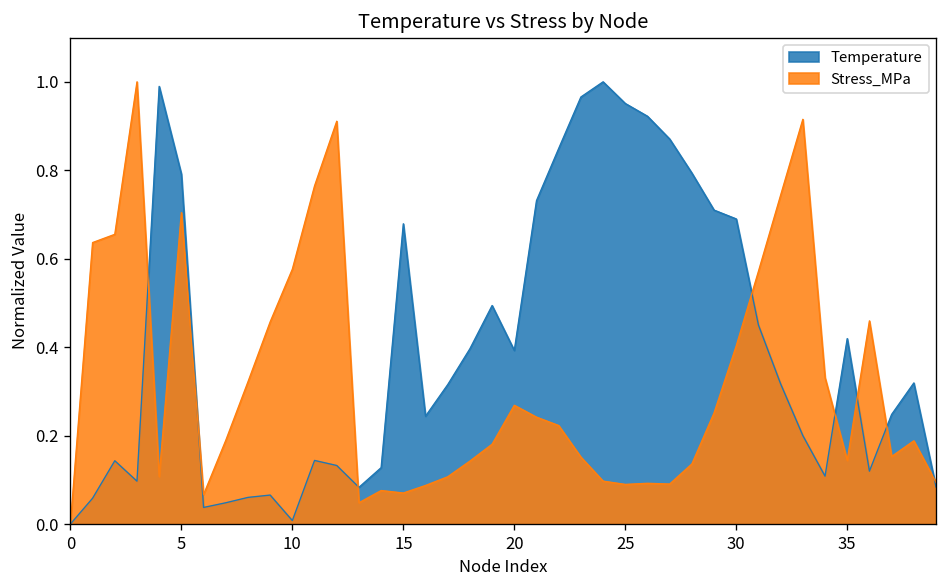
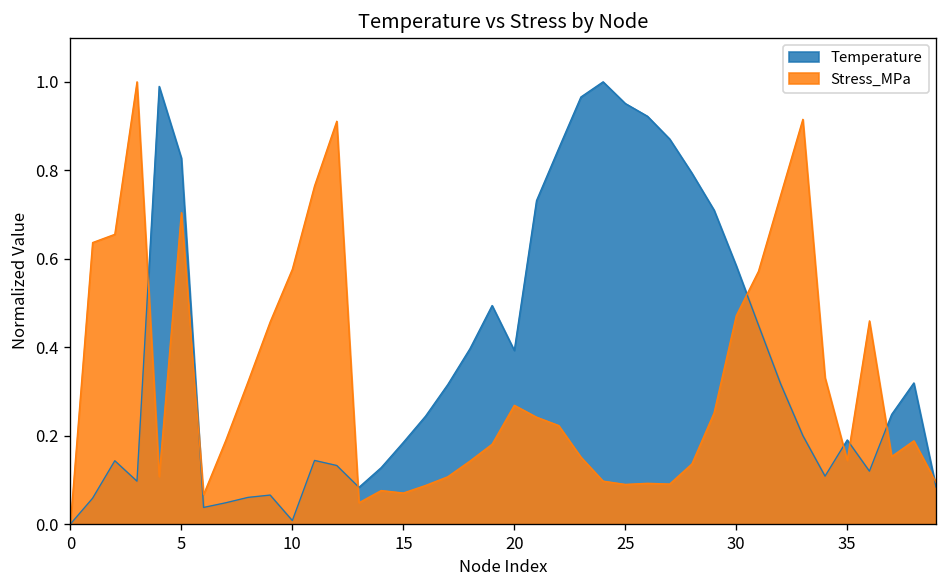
Temperature, 5: 0.79 -> 0.83
Temperature, 15: 0.68 -> 0.18
Temperature, 30: 0.69 -> 0.58
Stress_MPa, 30: 0.40 -> 0.47
Temperature, 35: 0.42 -> 0.19
